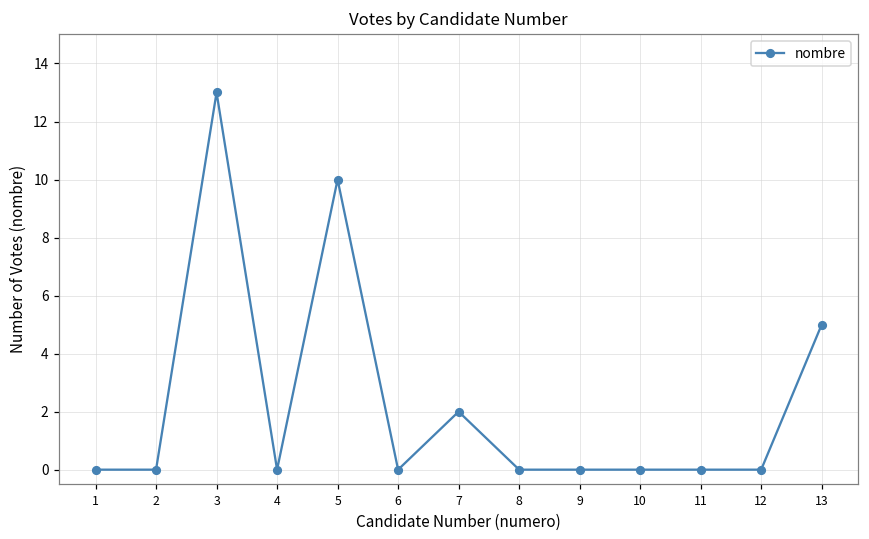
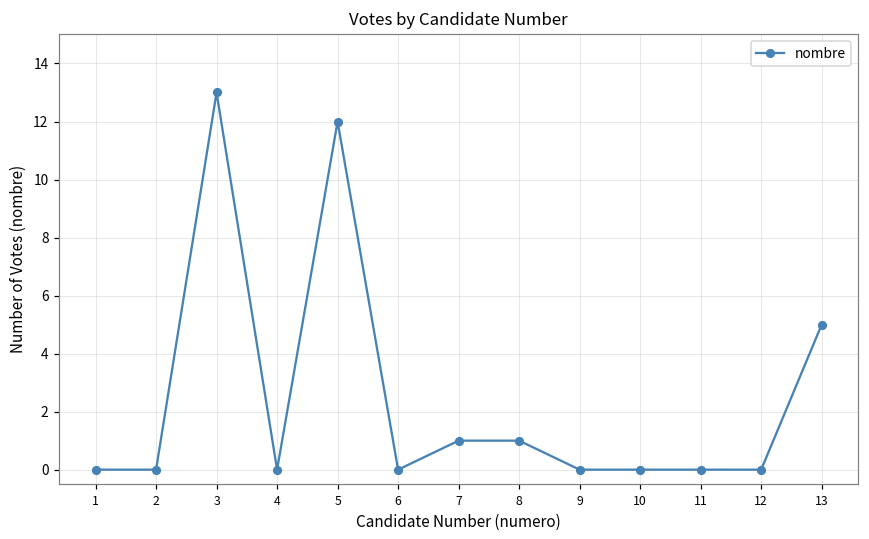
5: 10 -> 12
7: 2 -> 1
8: 0 -> 1
